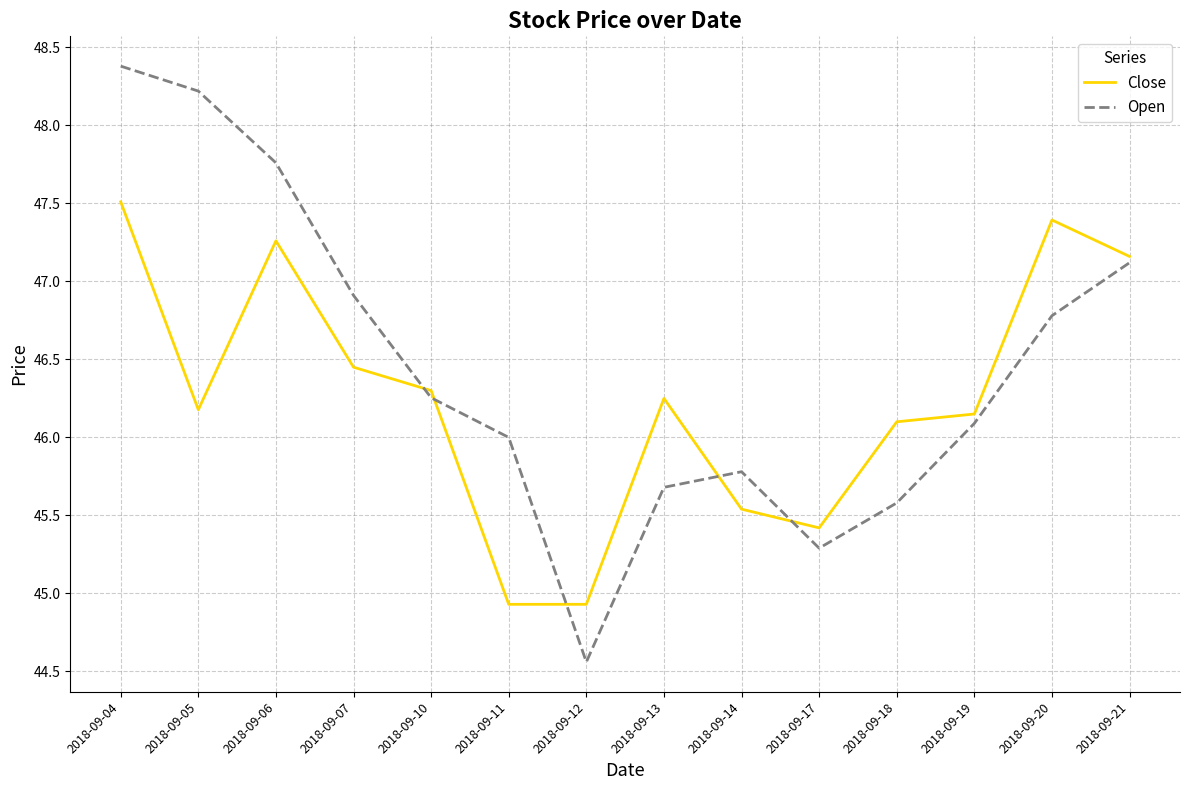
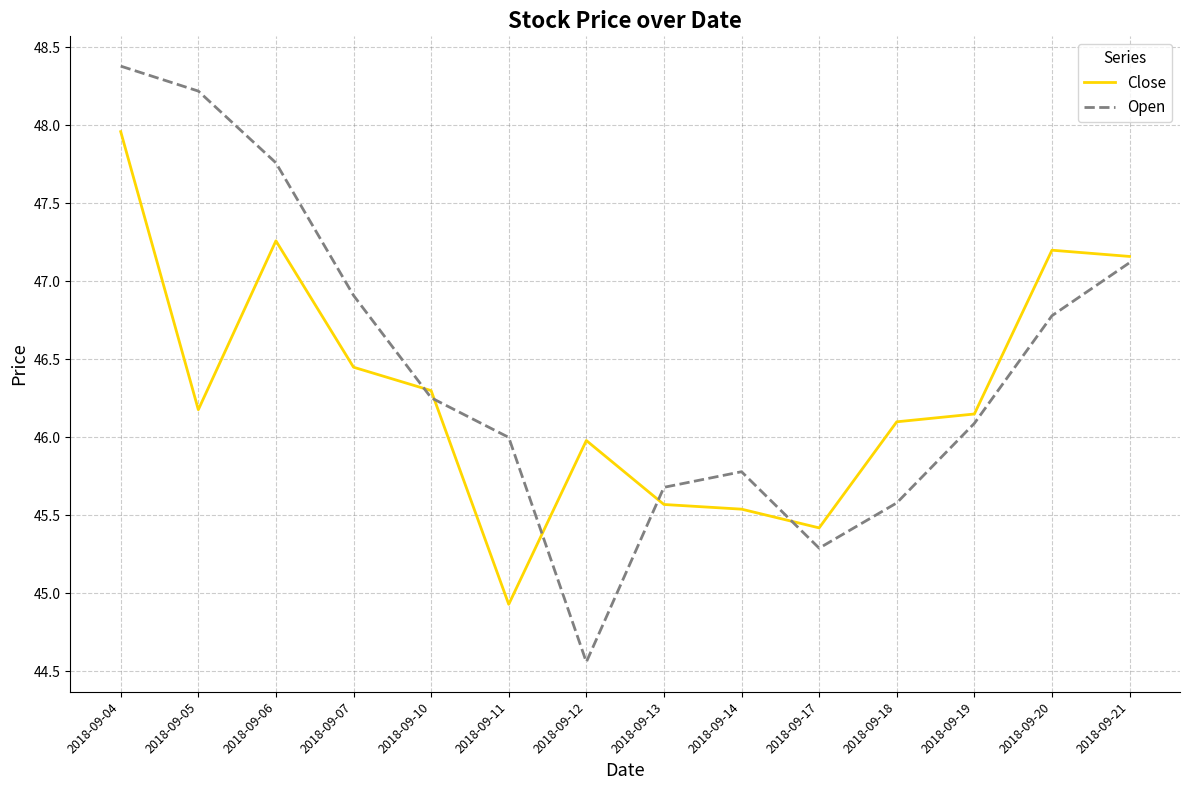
Close, 2018-09-04: 47.51 -> 47.96
Close, 2018-09-12: 44.93 -> 45.98
Close, 2018-09-13: 46.25 -> 45.57
Close, 2018-09-20: 47.39 -> 47.20
